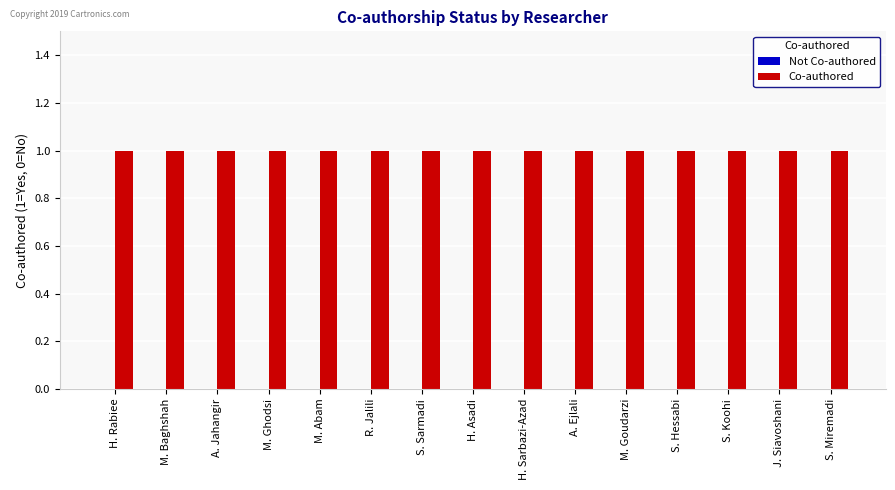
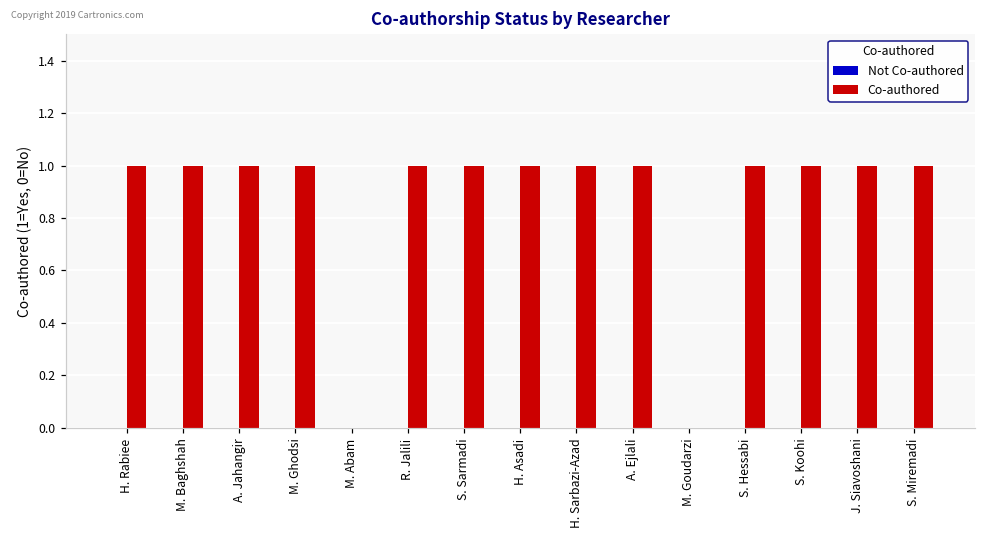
Co-authored, M. Abam: 1 -> 0
Co-authored, M. Goudarzi: 1 -> 0
